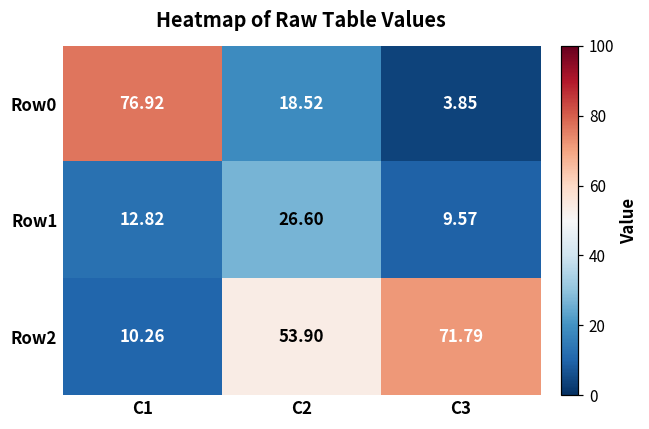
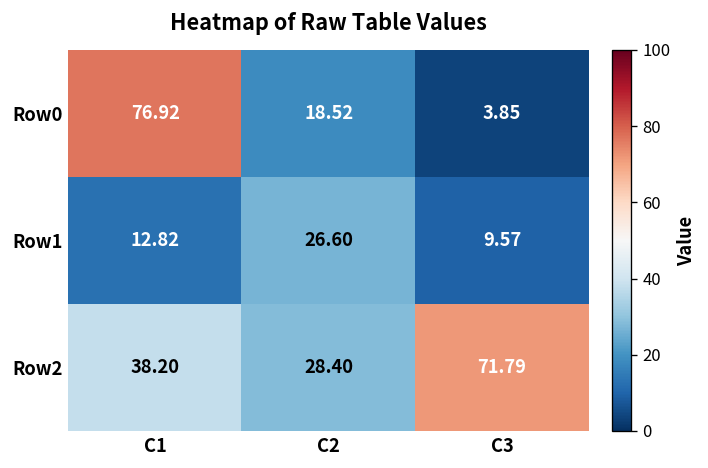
Row2, C1: 10.26 -> 38.20
Row2, C2: 53.90 -> 28.40
